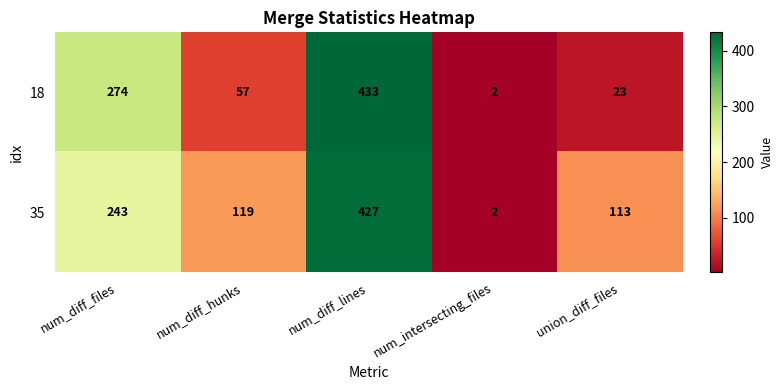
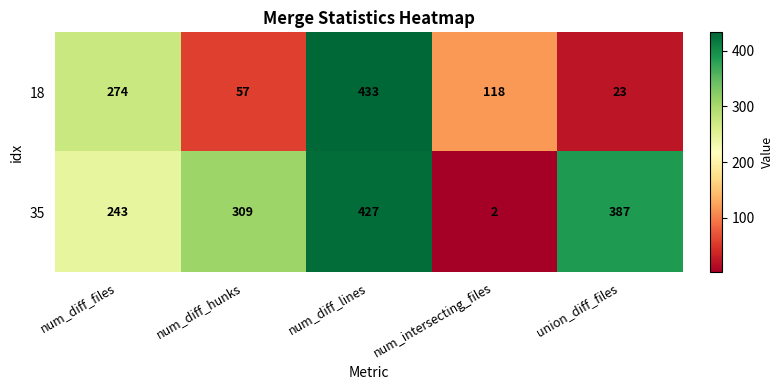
18, num_intersecting_files: 2 -> 118
35, num_diff_hunks: 119 -> 309
35, union_diff_files: 113 -> 387
